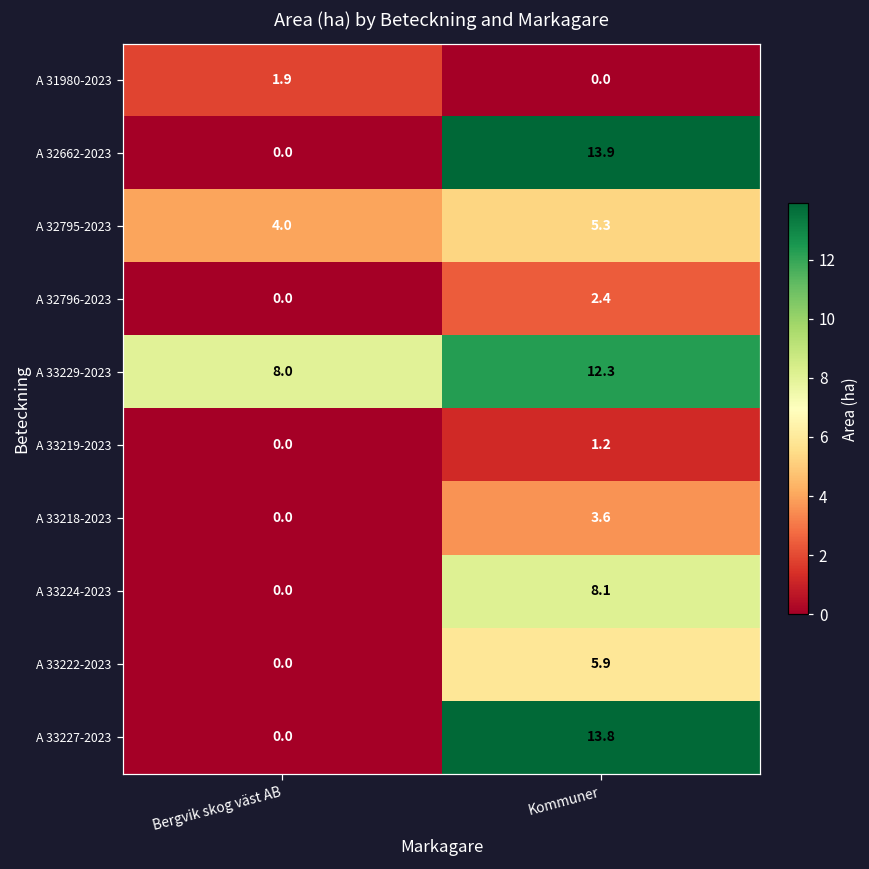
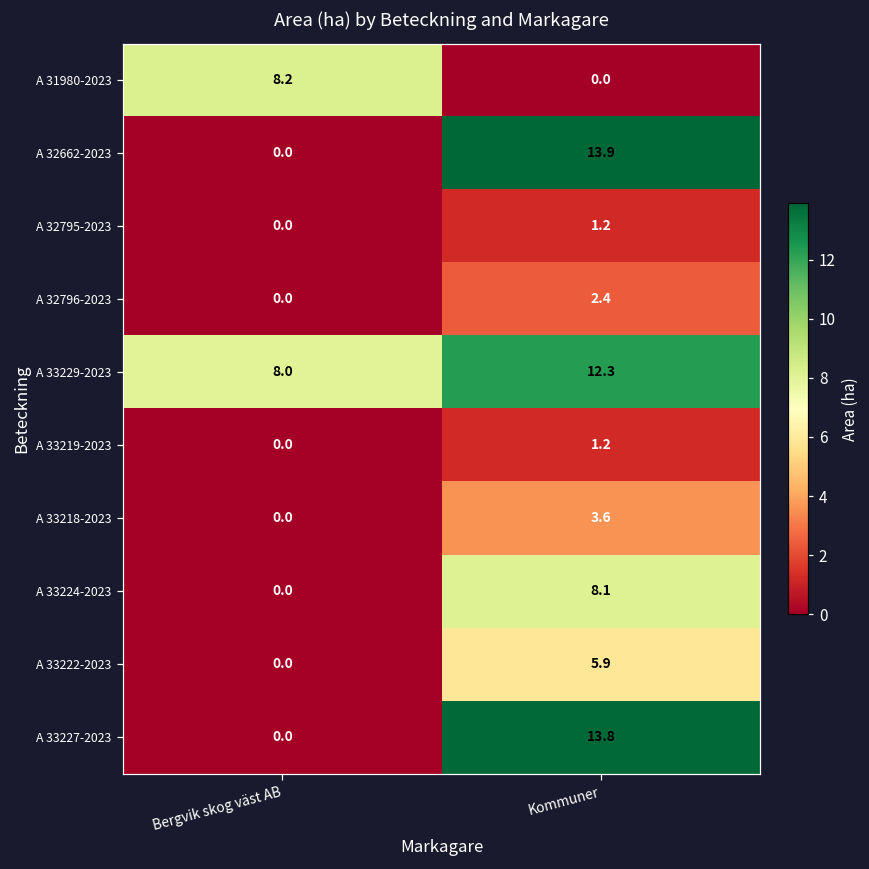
A 31980-2023, Bergvik skog väst AB: 1.9 -> 8.2
A 32795-2023, Bergvik skog väst AB: 4.0 -> 0.0
A 32795-2023, Kommuner: 5.3 -> 1.2
